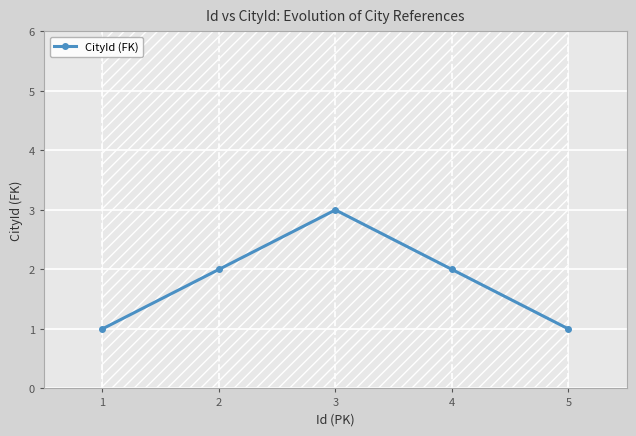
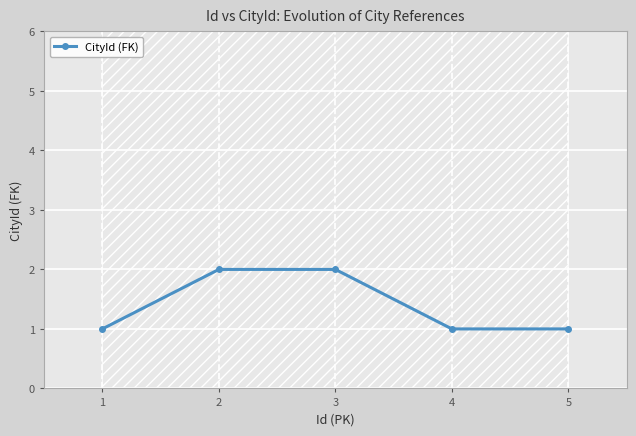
CityId (FK), 3: 3 -> 2
CityId (FK), 4: 2 -> 1
